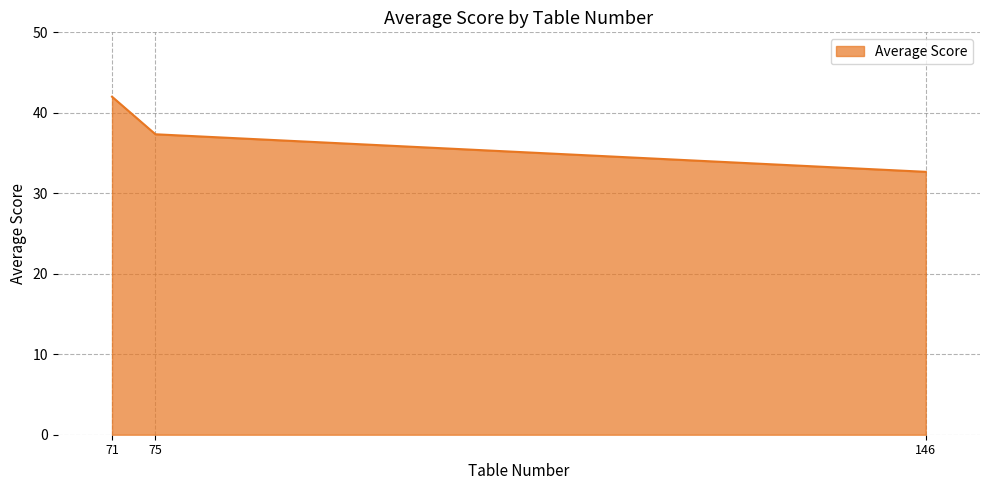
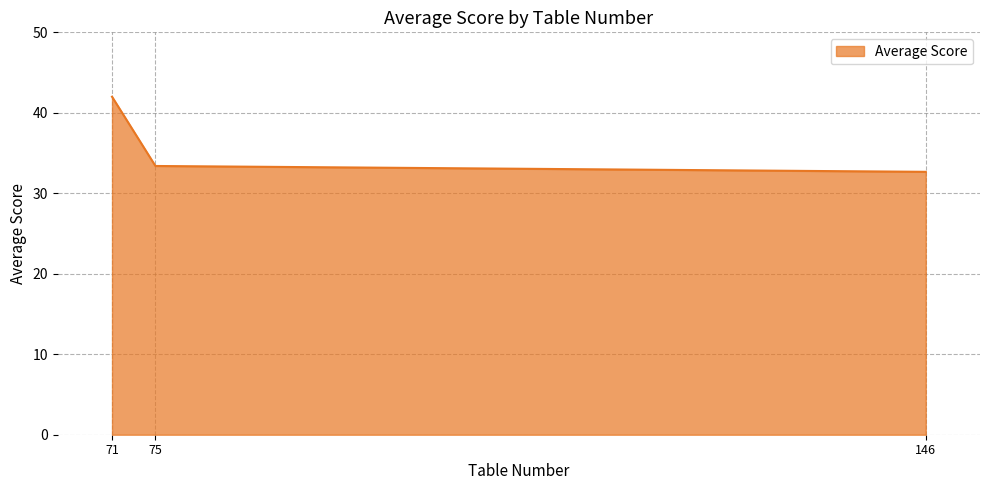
75: 37 -> 33
